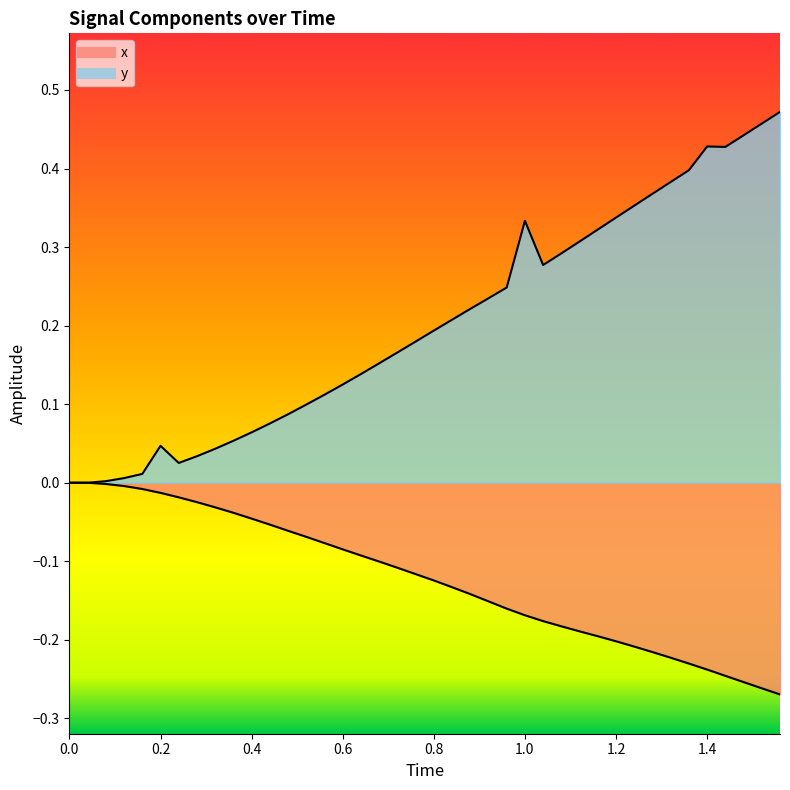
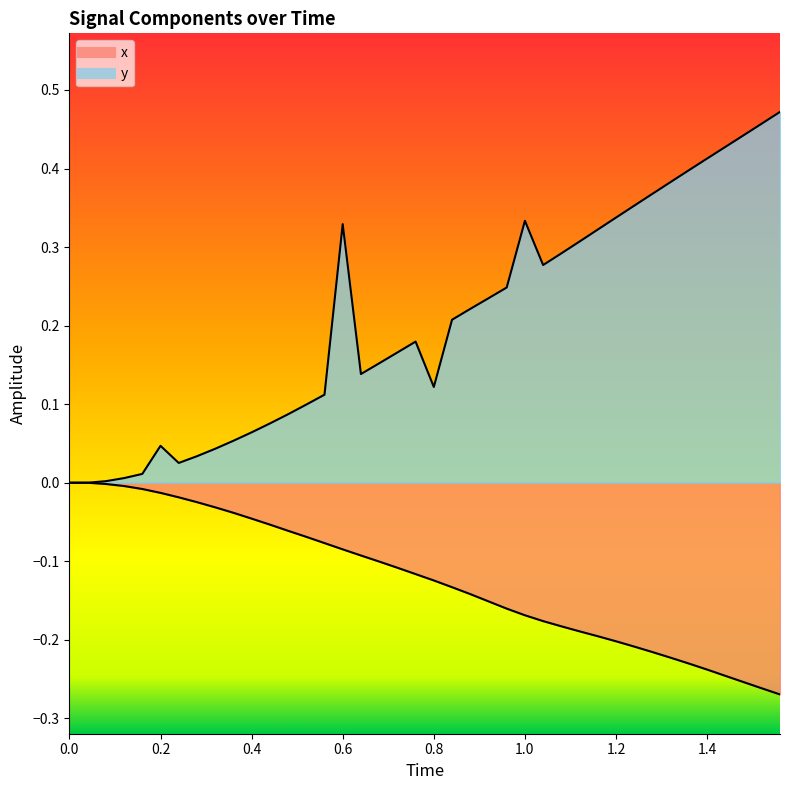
y, 0.6: 0.13 -> 0.33
y, 0.8: 0.19 -> 0.12
y, 1.4: 0.43 -> 0.41
